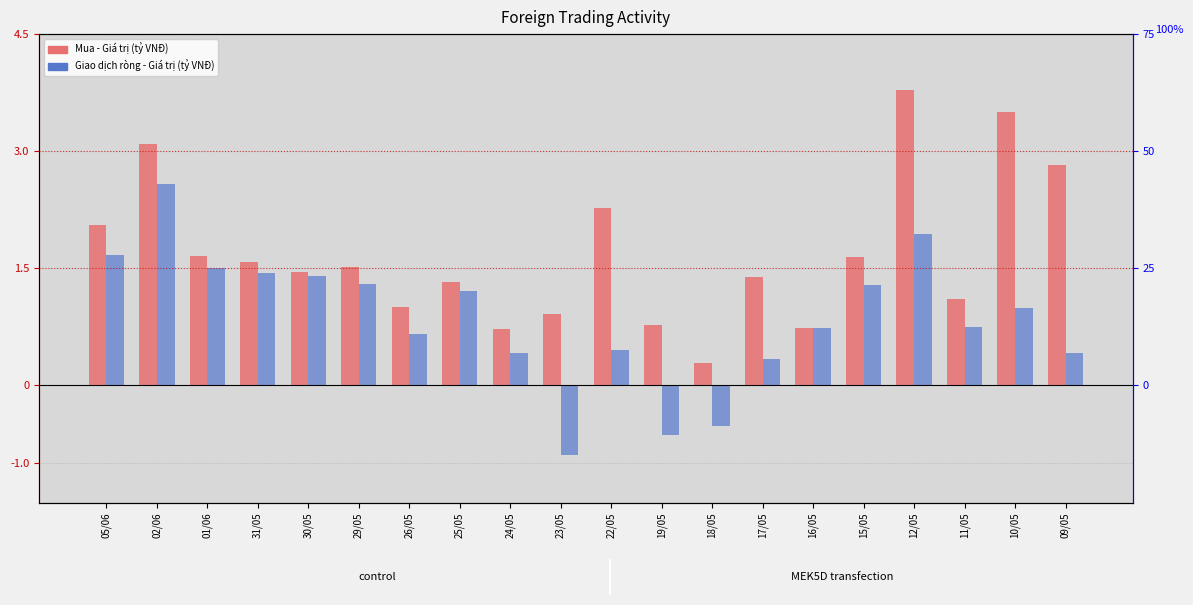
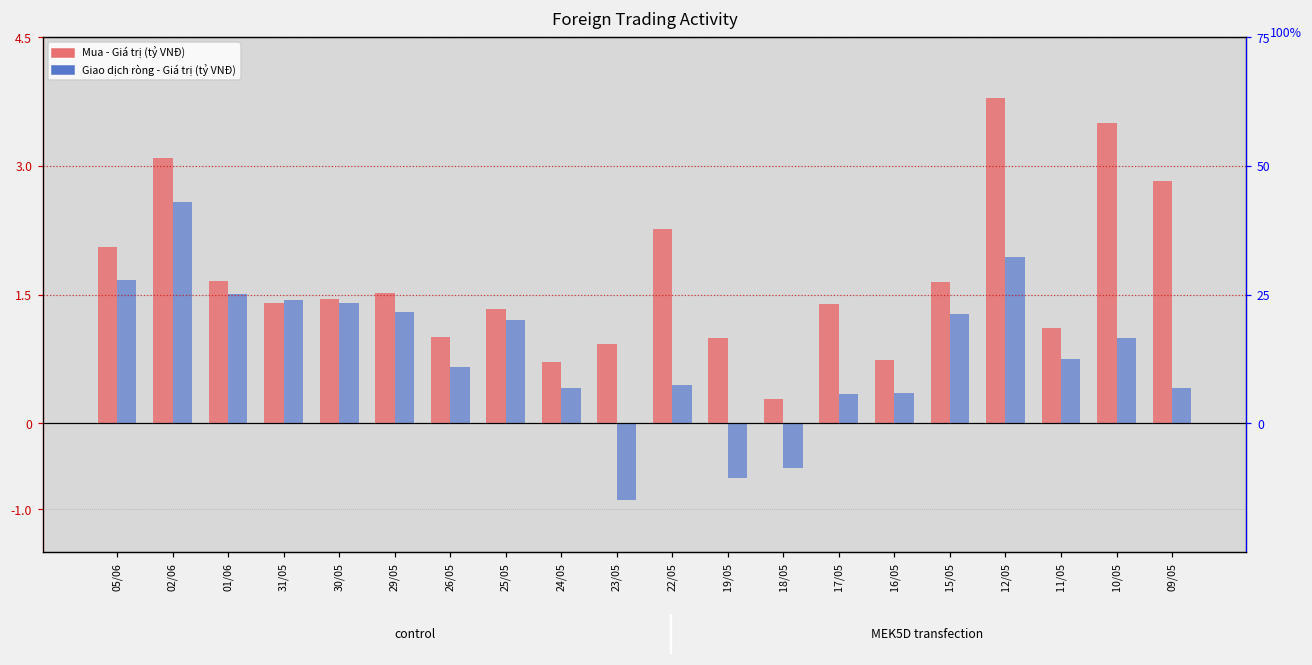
Mua - Giá trị (tỷ VNĐ), 31/05: 1.6 -> 1.4
Mua - Giá trị (tỷ VNĐ), 19/05: 0.8 -> 1.0
Giao dịch ròng - Giá trị (tỷ VNĐ), 16/05: 0.7 -> 0.4
